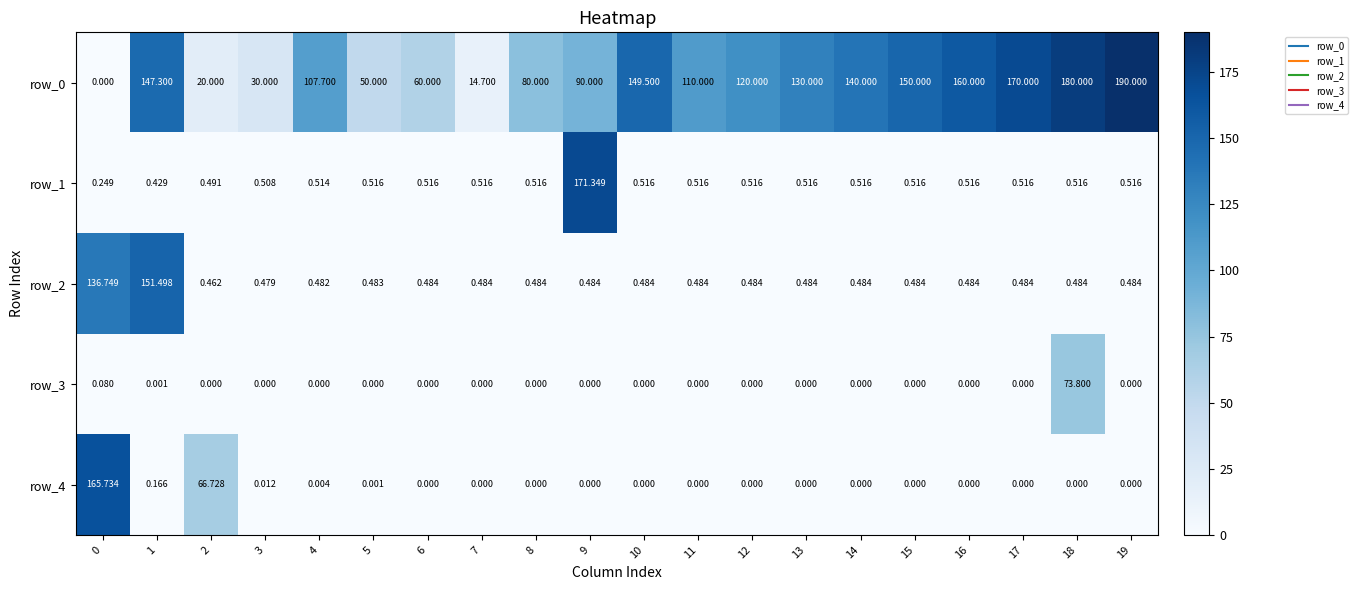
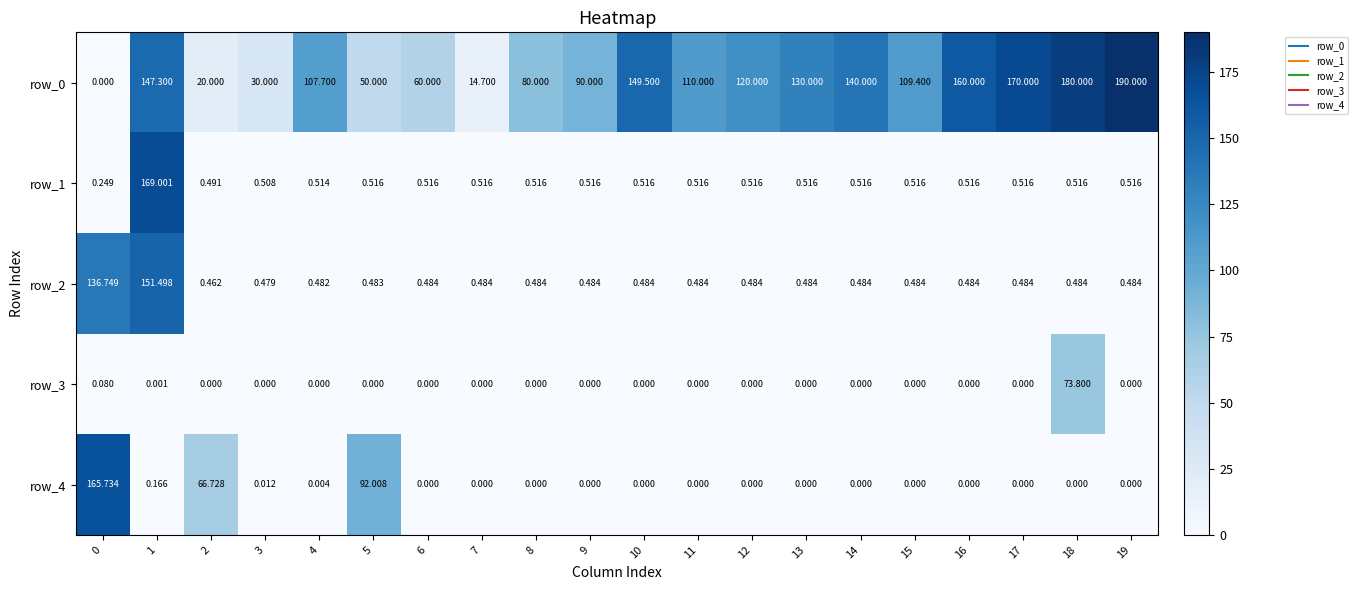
row_0, 15: 150.000 -> 109.400
row_1, 1: 0.429 -> 169.001
row_1, 9: 171.349 -> 0.516
row_4, 5: 0.001 -> 92.008
